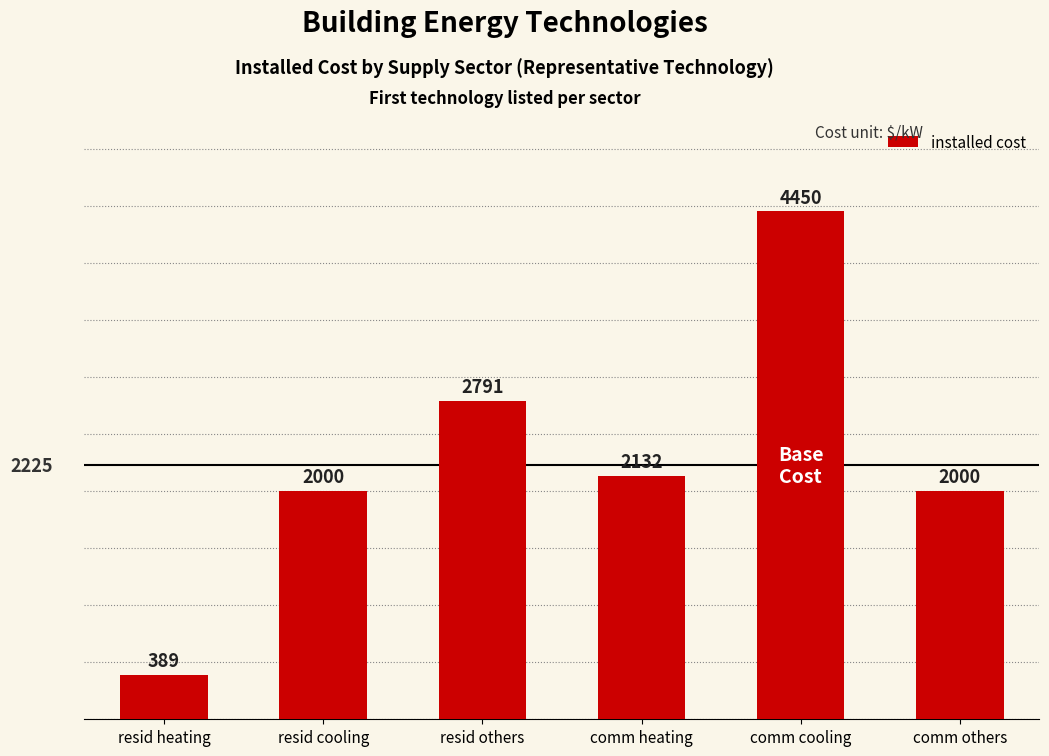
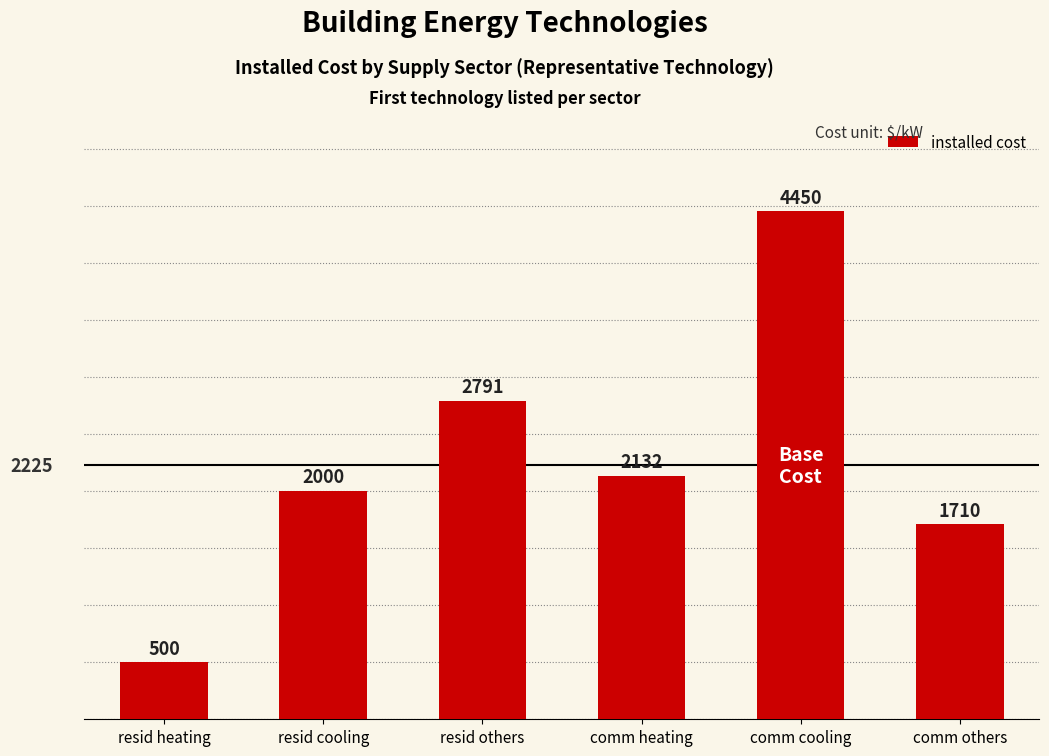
resid heating: 389 -> 500
comm others: 2000 -> 1710
